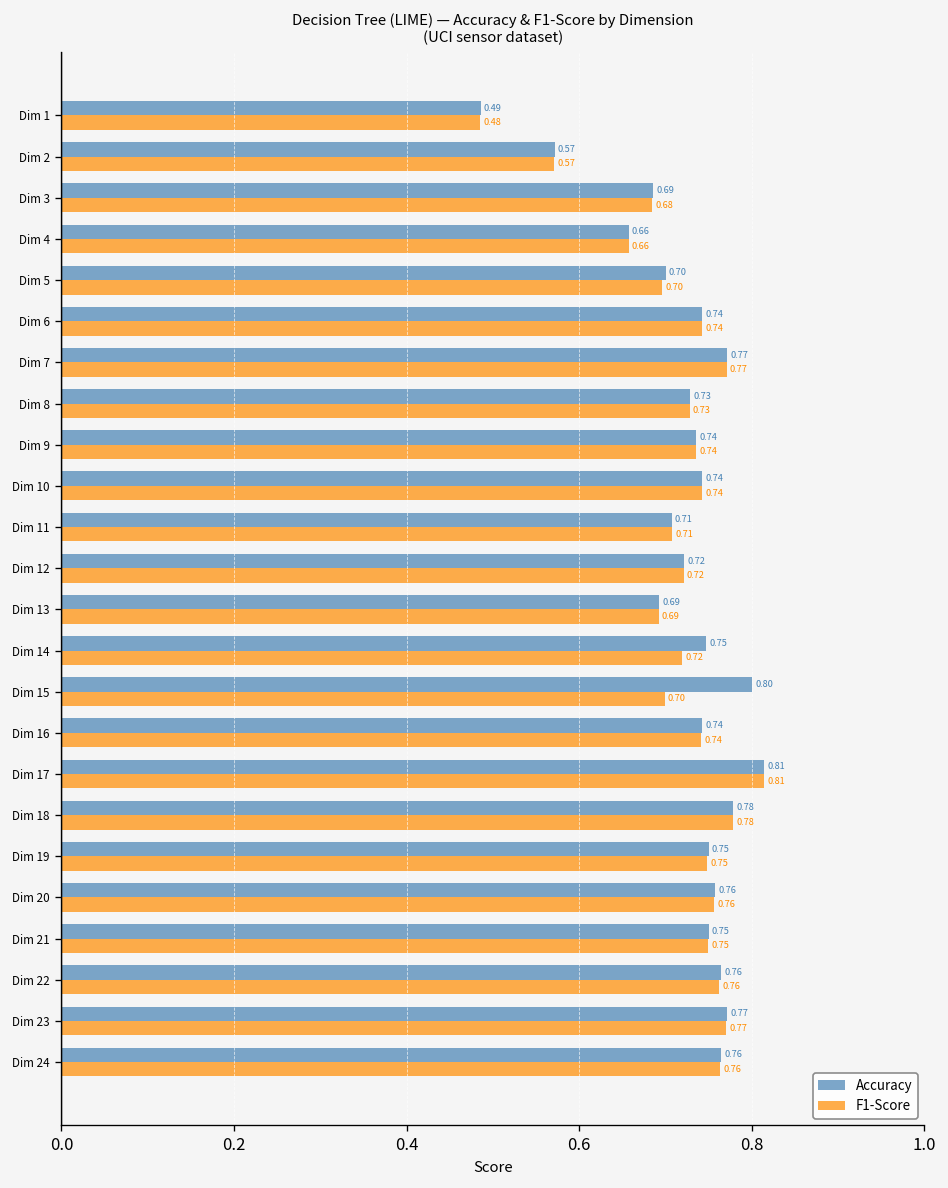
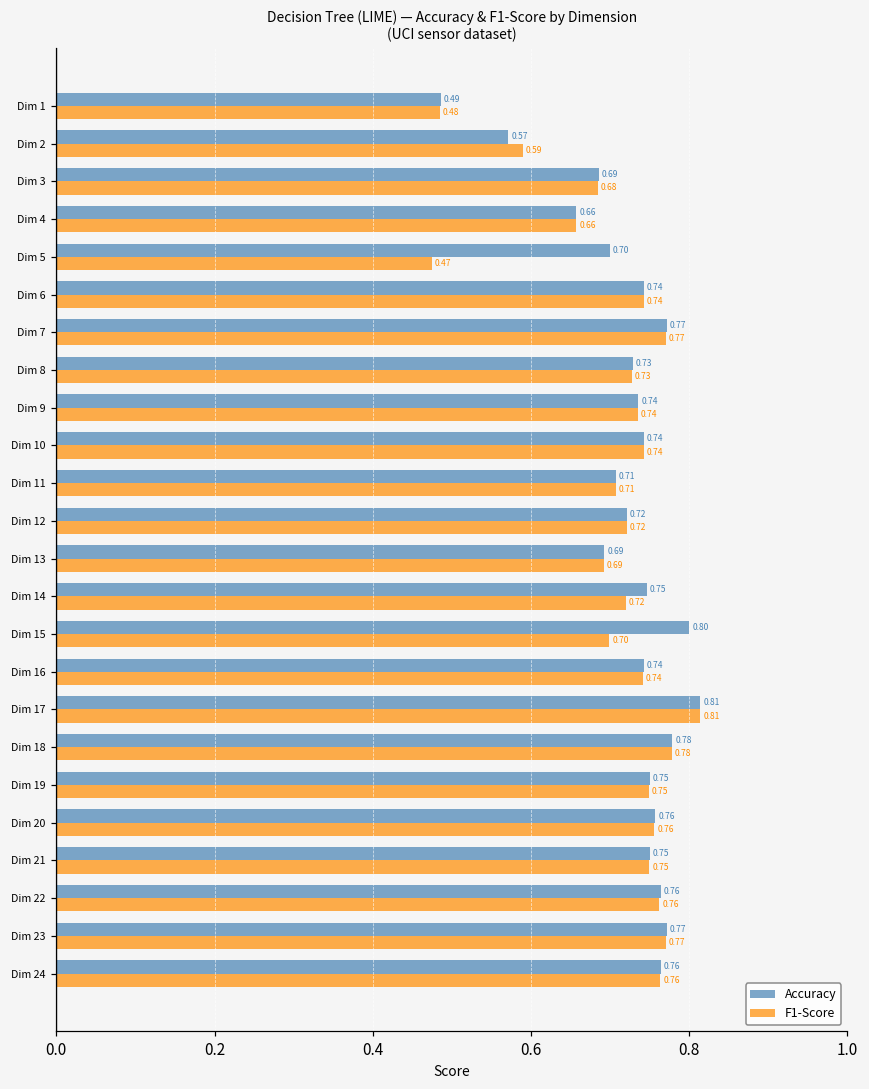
F1-Score, Dim 2: 0.57 -> 0.59
F1-Score, Dim 5: 0.70 -> 0.47
